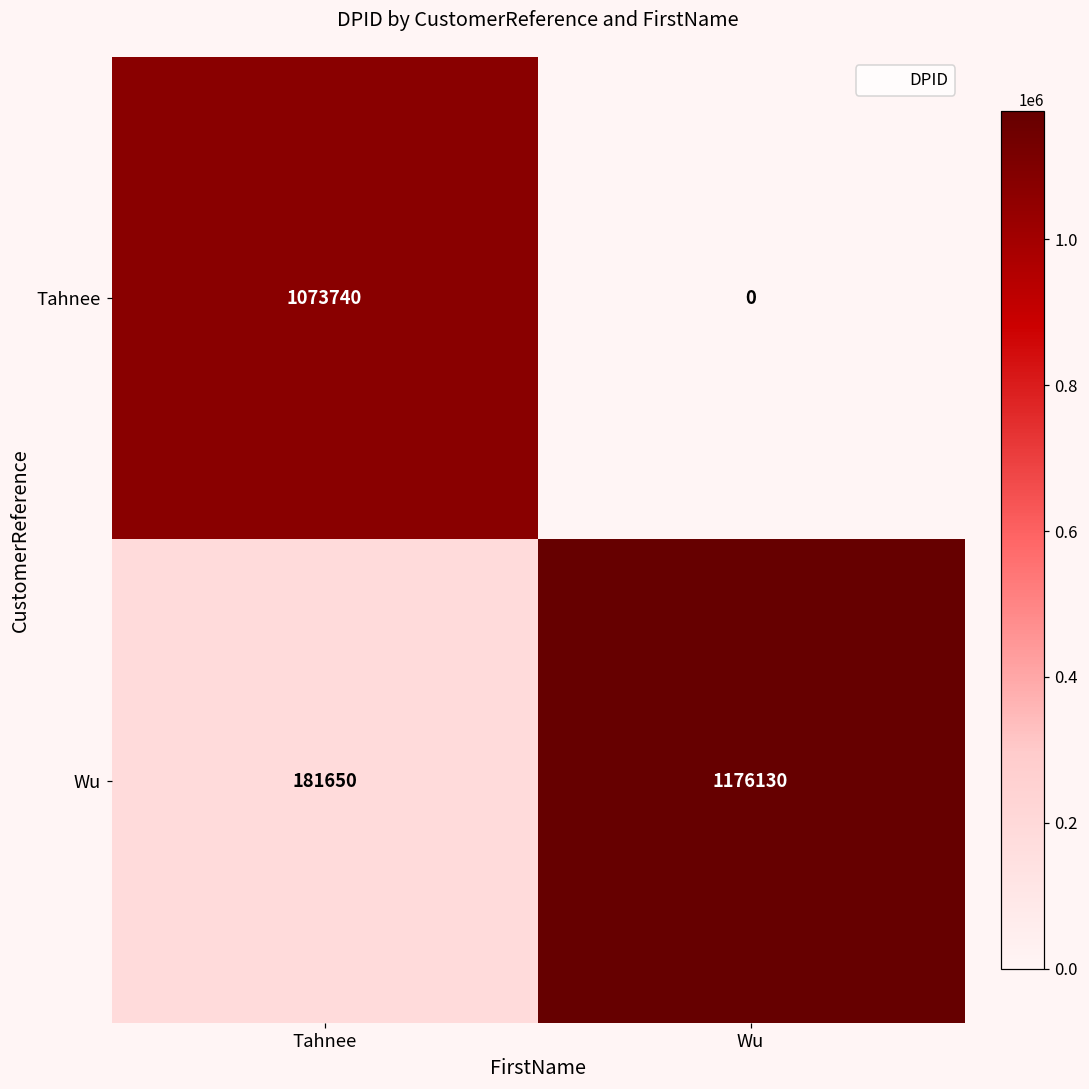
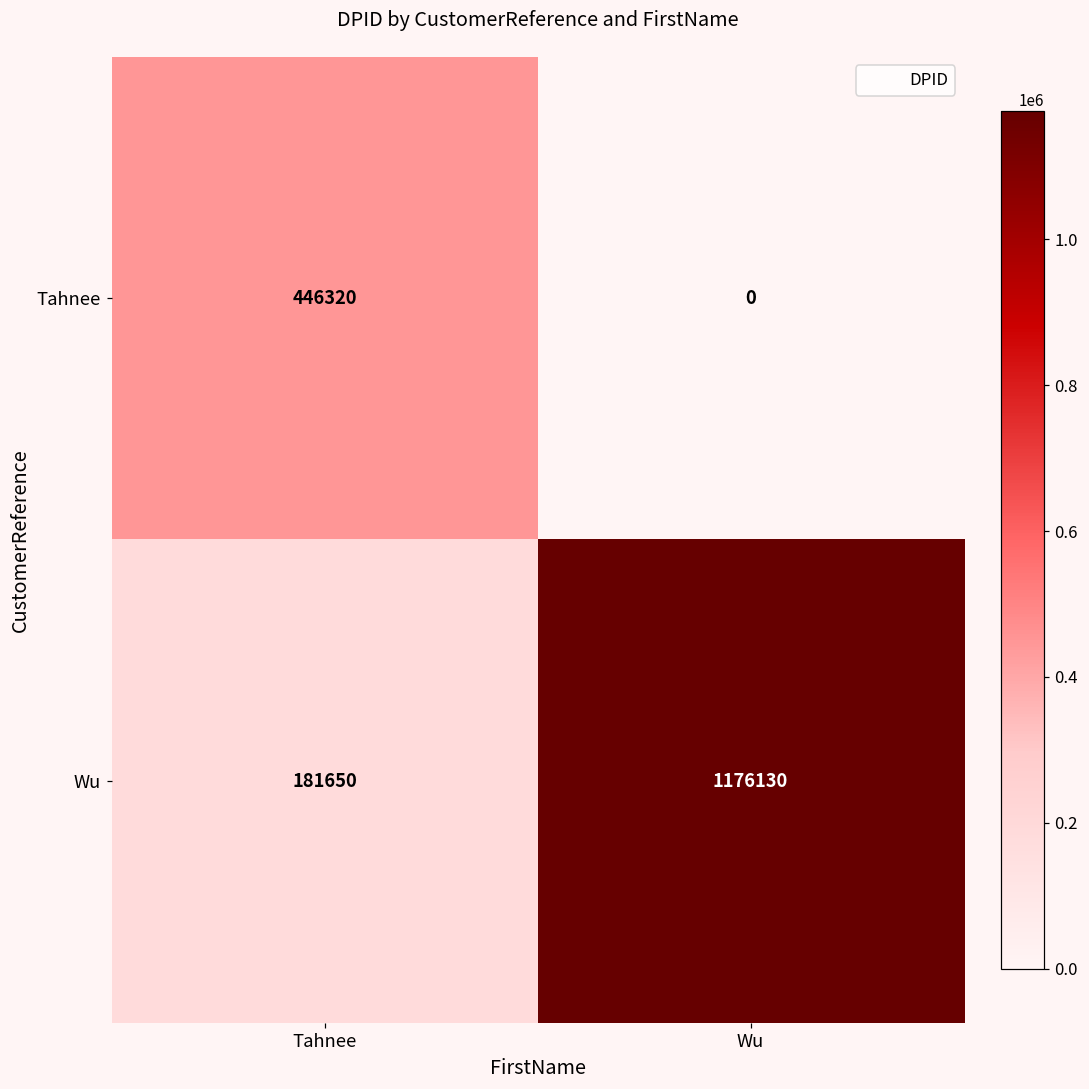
Tahnee, Tahnee: 1073740 -> 446320
